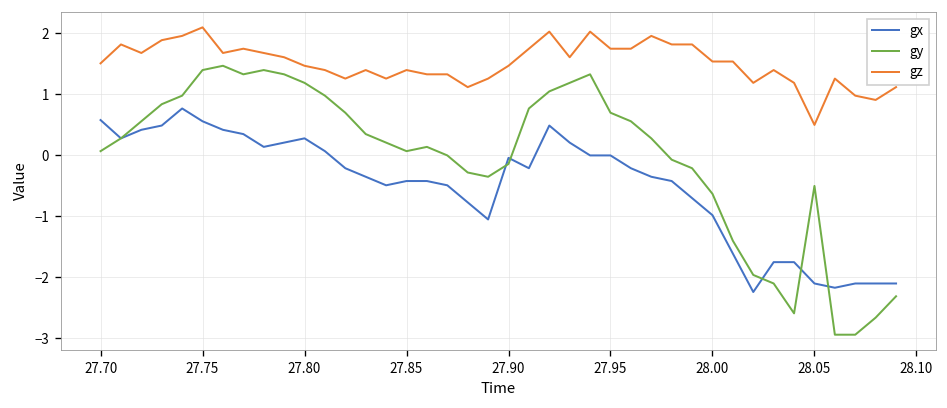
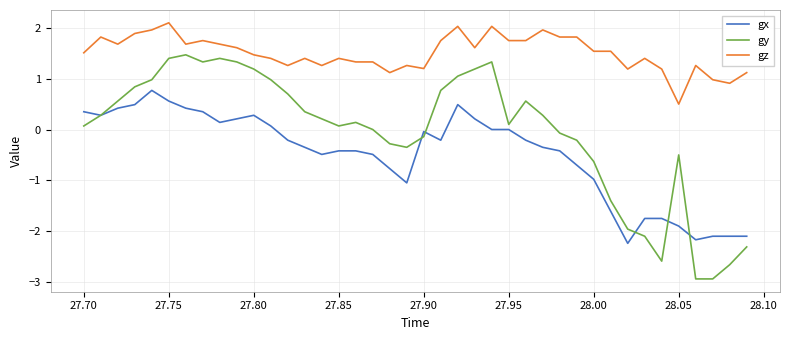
gx, 27.70: 0.6 -> 0.4
gz, 27.90: 1.5 -> 1.2
gy, 27.95: 0.7 -> 0.1
gx, 28.05: -2.1 -> -1.9
